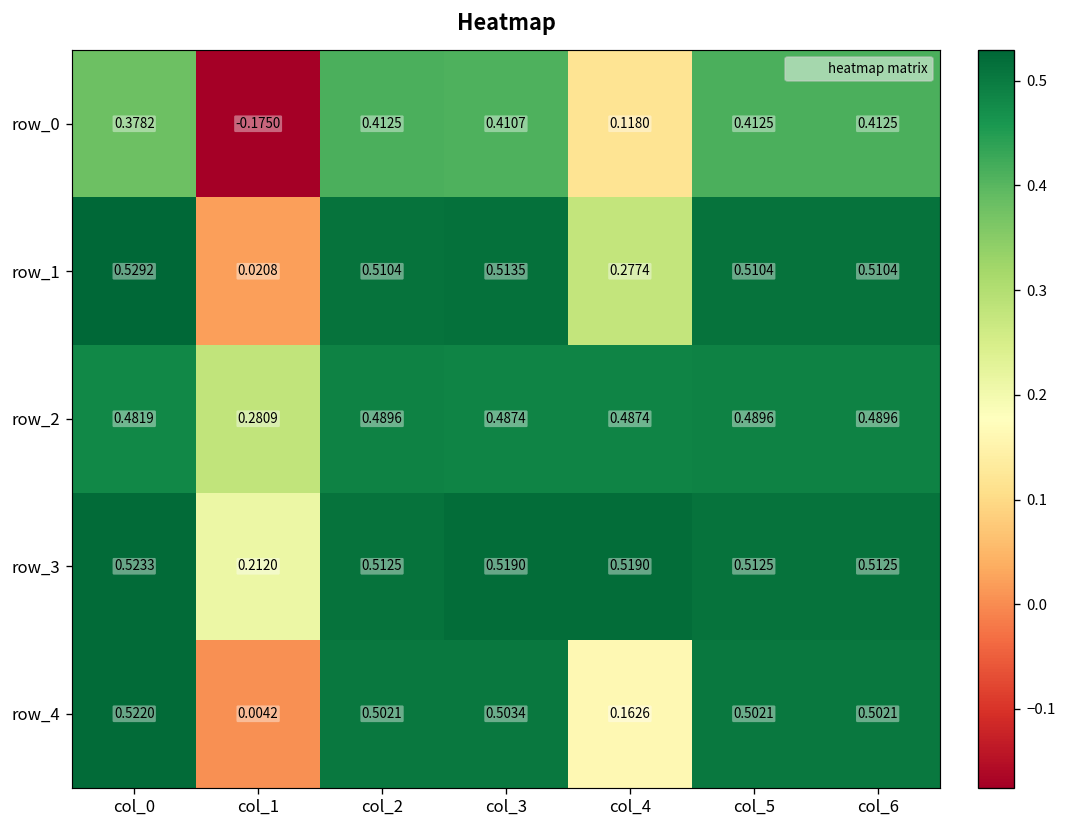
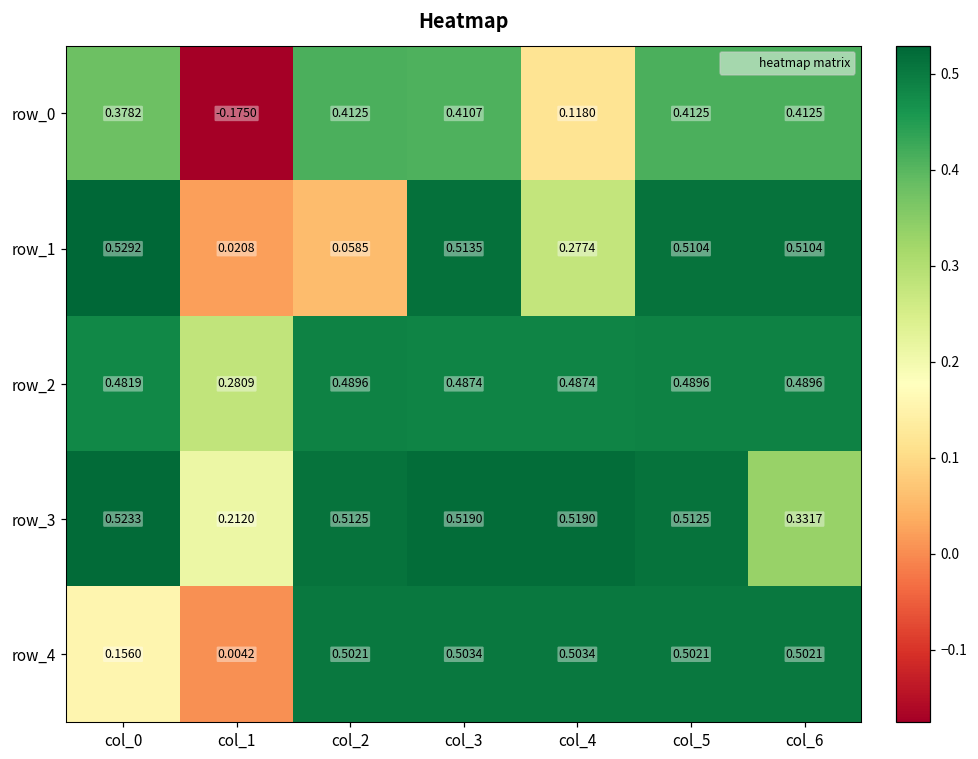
row_1, col_2: 0.5104 -> 0.0585
row_3, col_6: 0.5125 -> 0.3317
row_4, col_0: 0.5220 -> 0.1560
row_4, col_4: 0.1626 -> 0.5034
